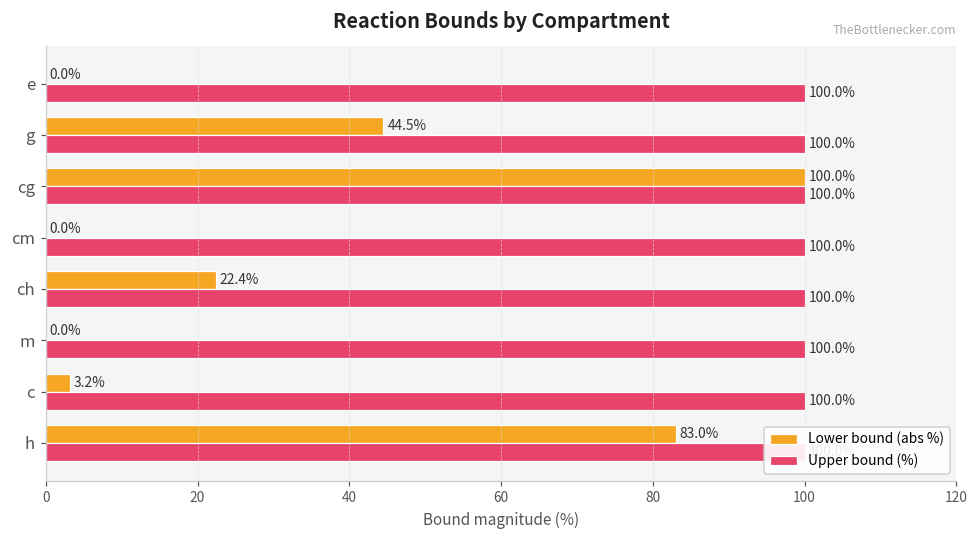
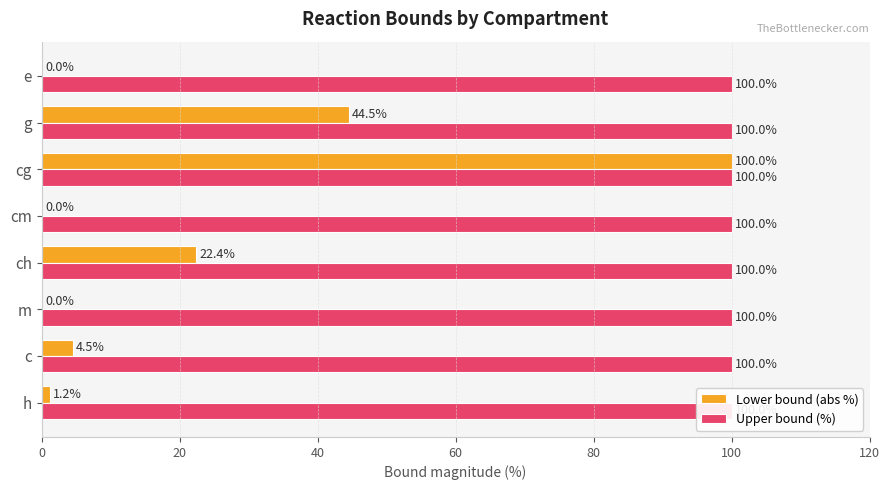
Lower bound (abs %), c: 3.2% -> 4.5%
Lower bound (abs %), h: 83.0% -> 1.2%
